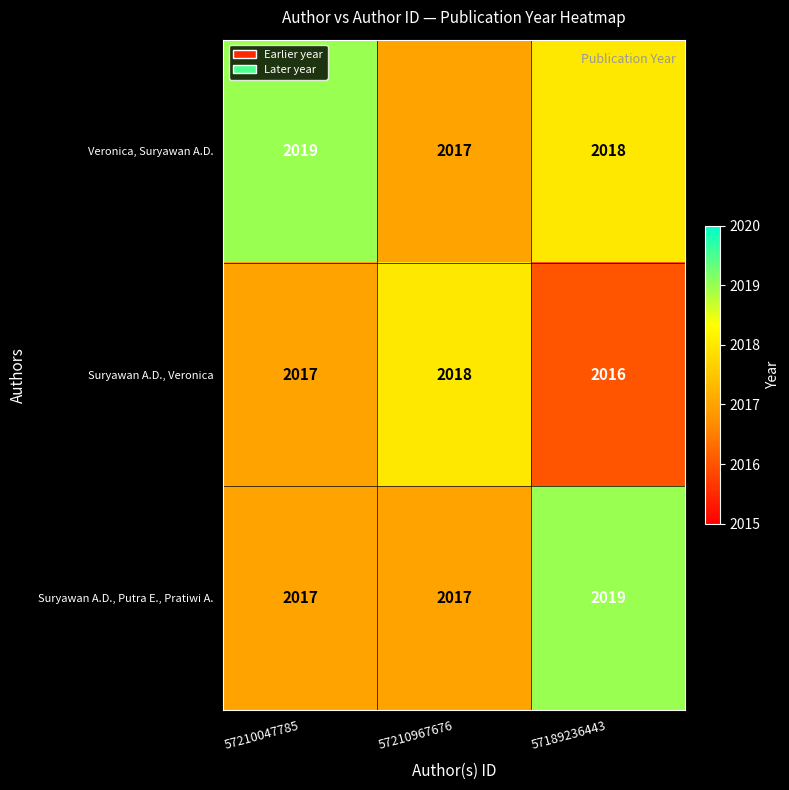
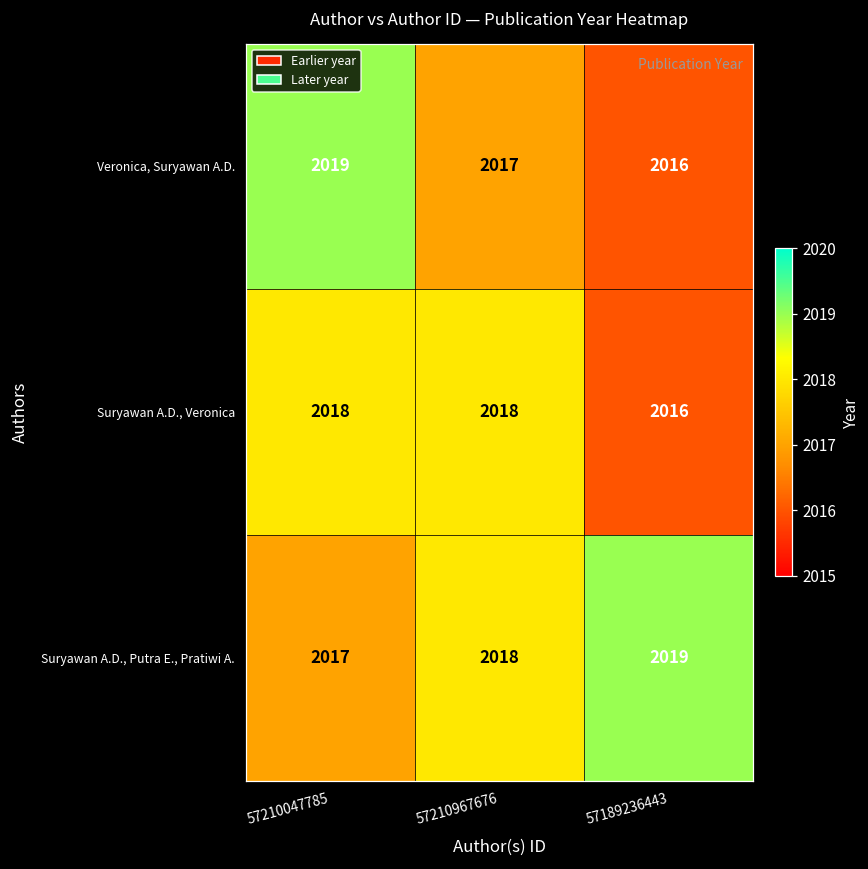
Veronica, Suryawan A.D., 57189236443: 2018 -> 2016
Suryawan A.D., Veronica, 57210047785: 2017 -> 2018
Suryawan A.D., Putra E., Pratiwi A., 57210967676: 2017 -> 2018
